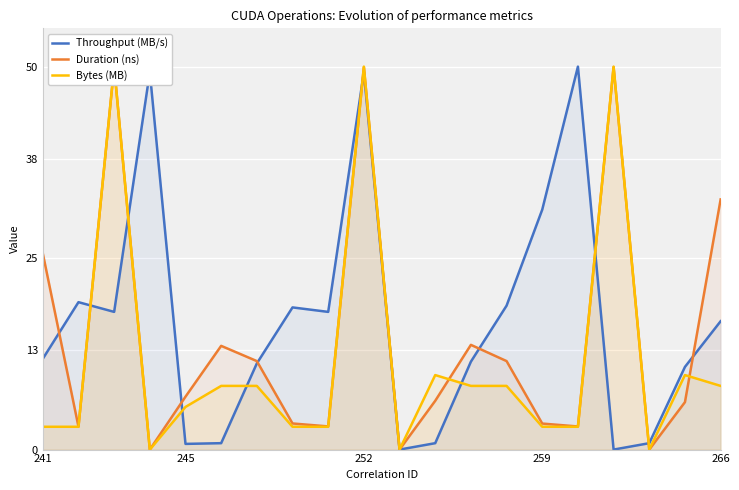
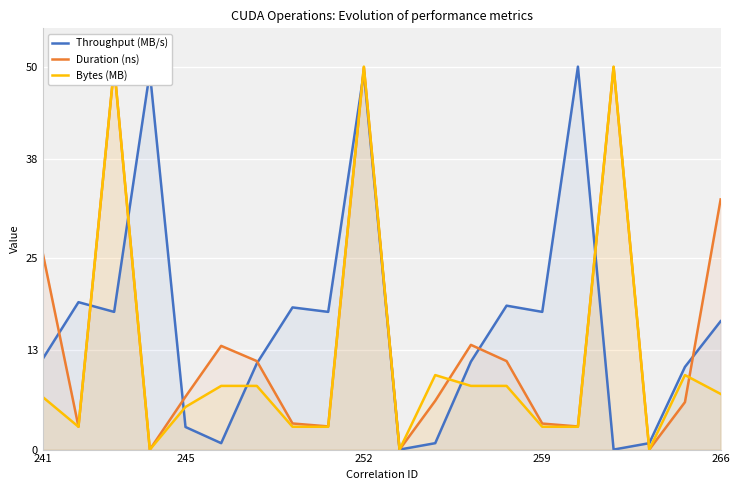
Bytes (MB), 241: 3 -> 7
Throughput (MB/s), 245: 1 -> 3
Throughput (MB/s), 259: 31 -> 18
Bytes (MB), 266: 8 -> 7
